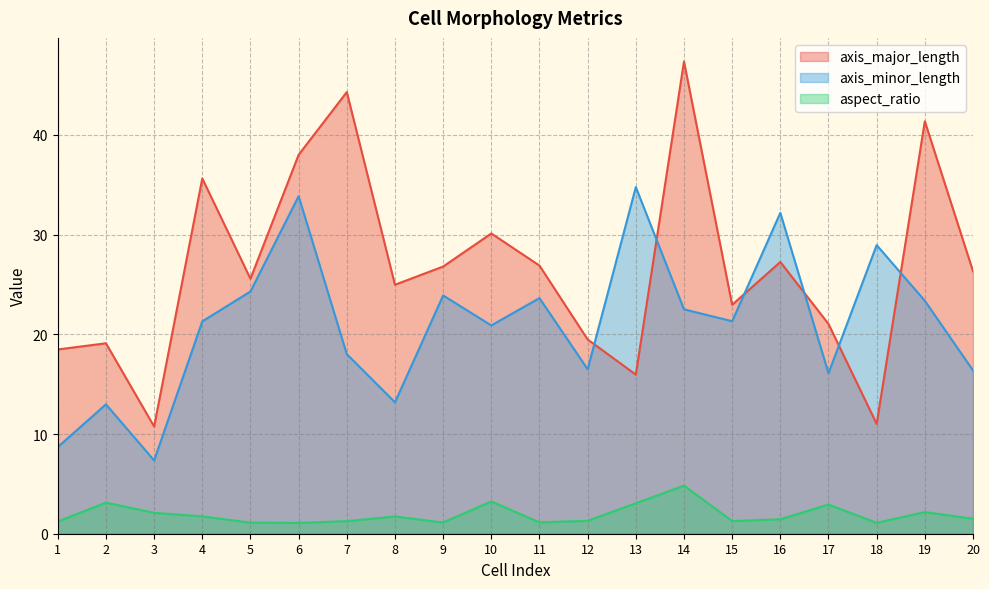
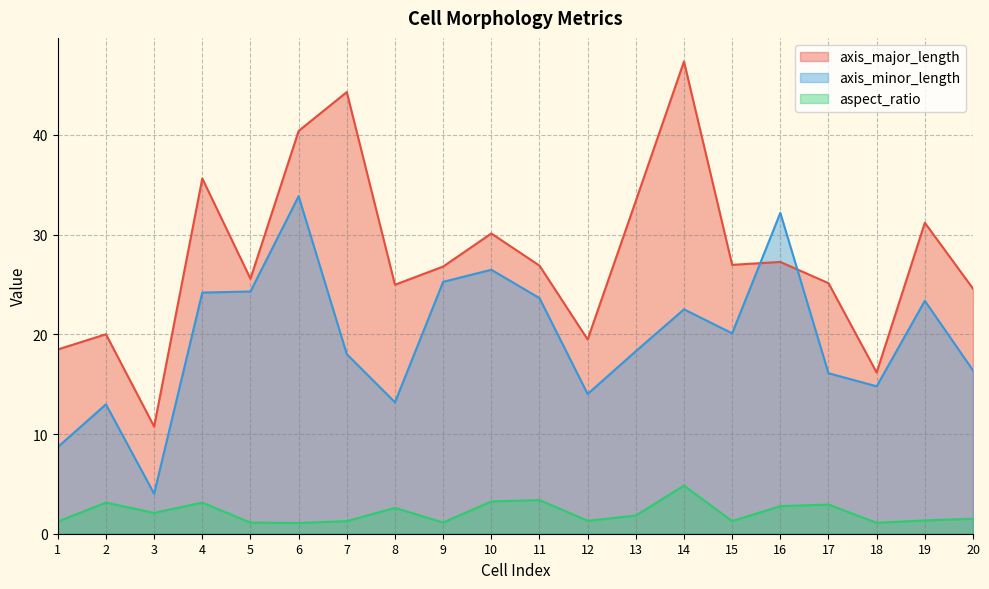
axis_major_length, 2: 19 -> 20
axis_minor_length, 3: 7 -> 4
axis_minor_length, 4: 21 -> 24
aspect_ratio, 4: 2 -> 3
axis_major_length, 6: 38 -> 40
aspect_ratio, 8: 2 -> 3
axis_minor_length, 9: 24 -> 25
axis_minor_length, 10: 21 -> 26
aspect_ratio, 11: 1 -> 3
axis_minor_length, 12: 16 -> 14
axis_major_length, 13: 16 -> 33
axis_minor_length, 13: 35 -> 18
aspect_ratio, 13: 3 -> 2
axis_major_length, 15: 23 -> 27
axis_minor_length, 15: 21 -> 20
aspect_ratio, 16: 1 -> 3
axis_major_length, 17: 21 -> 25
axis_major_length, 18: 11 -> 16
axis_minor_length, 18: 29 -> 15
axis_major_length, 19: 41 -> 31
aspect_ratio, 19: 2 -> 1
axis_major_length, 20: 26 -> 25
